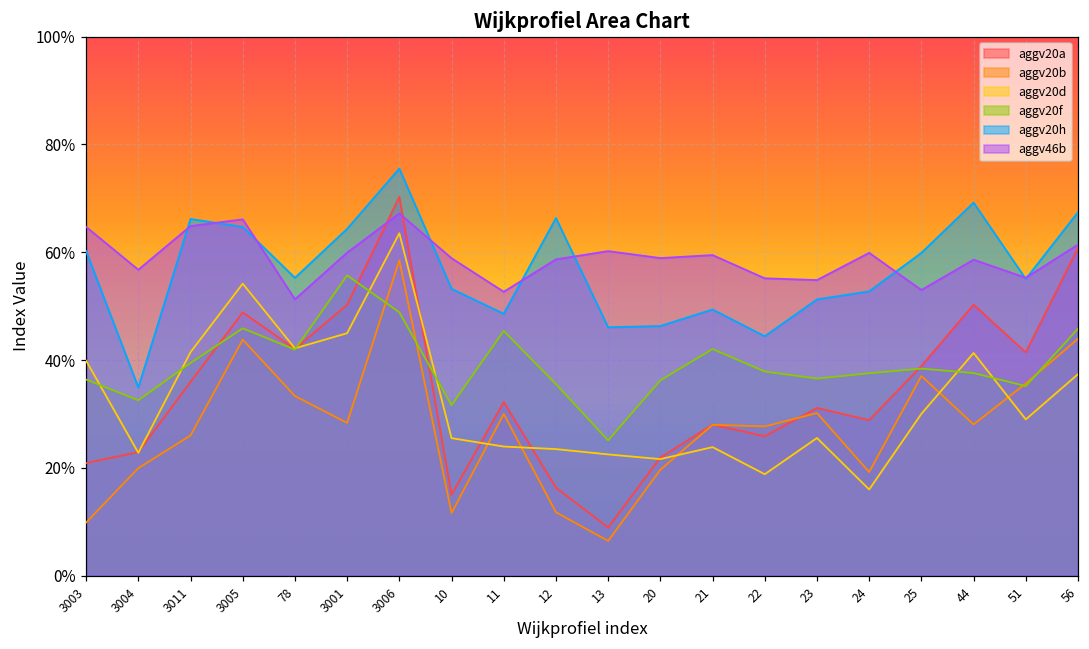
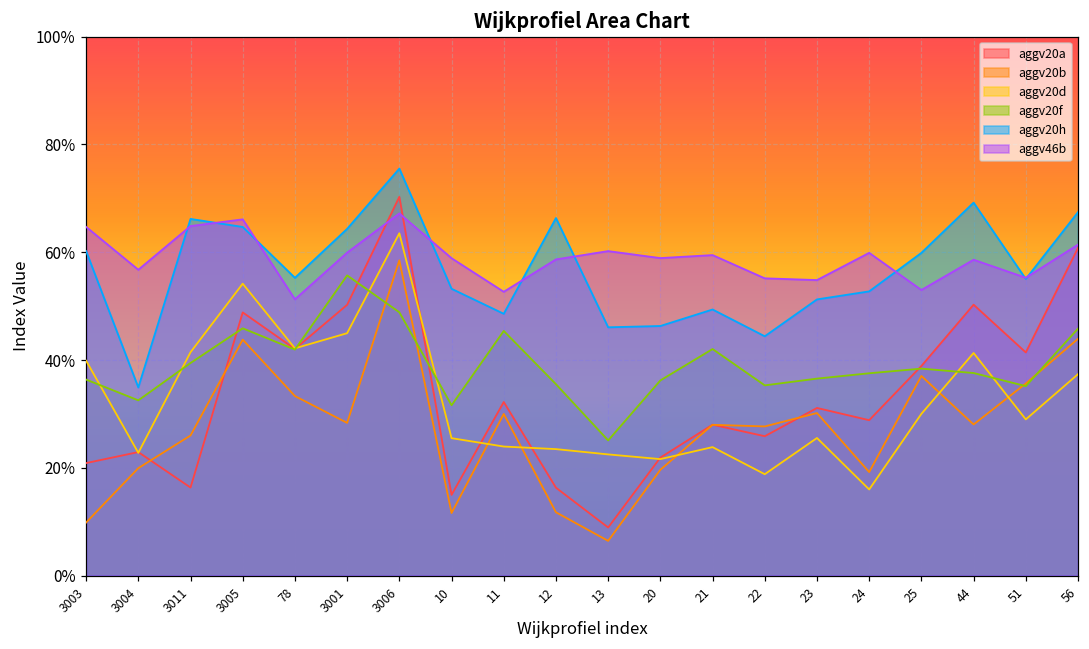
aggv20a, 3011: 36% -> 16%
aggv20f, 22: 38% -> 35%
